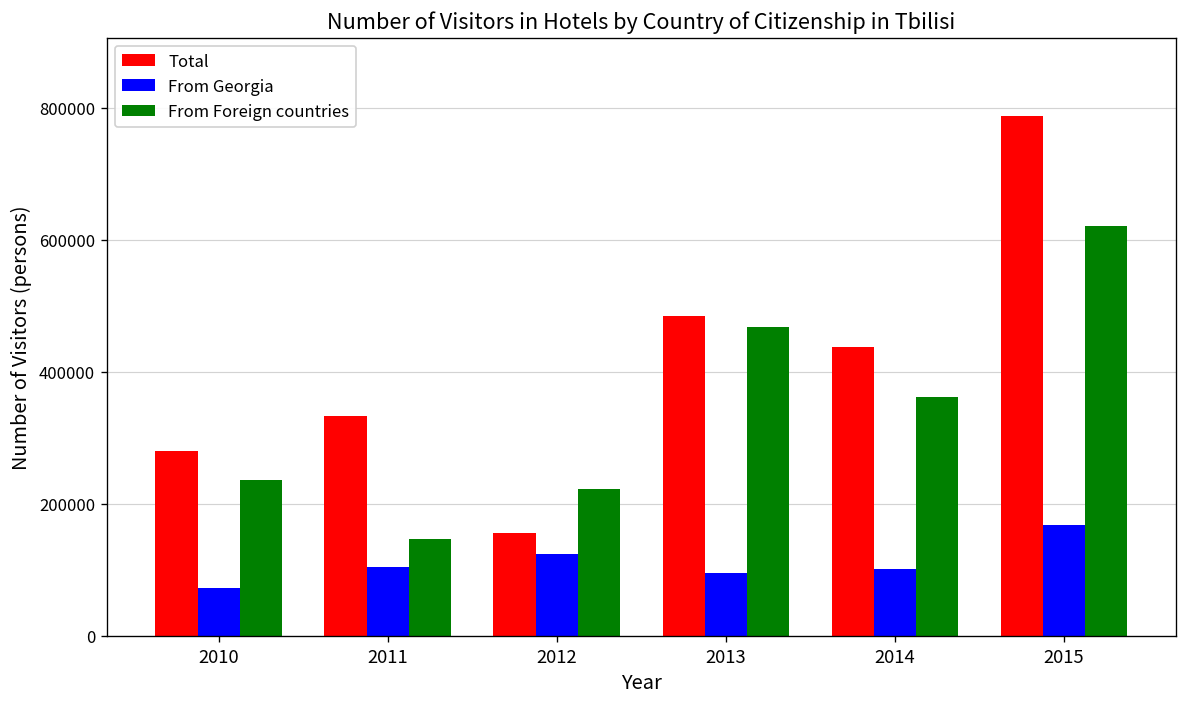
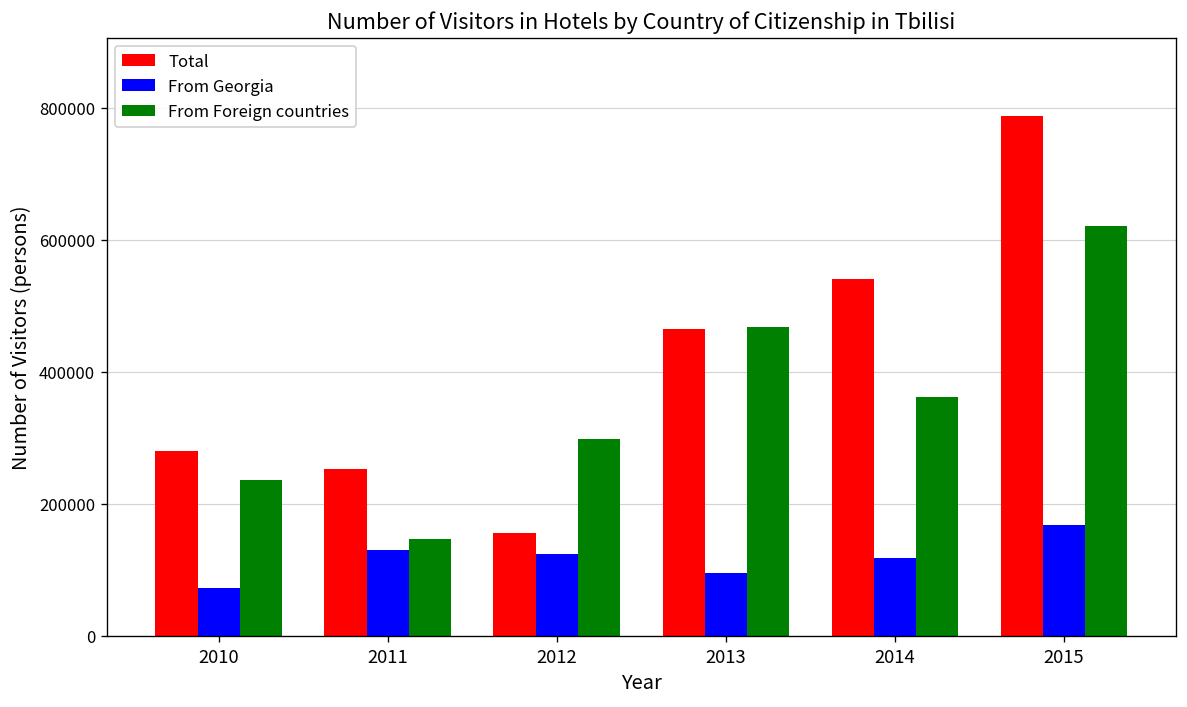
Total, 2011: 330000 -> 250000
From Georgia, 2011: 100000 -> 130000
From Foreign countries, 2012: 220000 -> 300000
Total, 2013: 490000 -> 470000
Total, 2014: 440000 -> 540000
From Georgia, 2014: 100000 -> 120000
